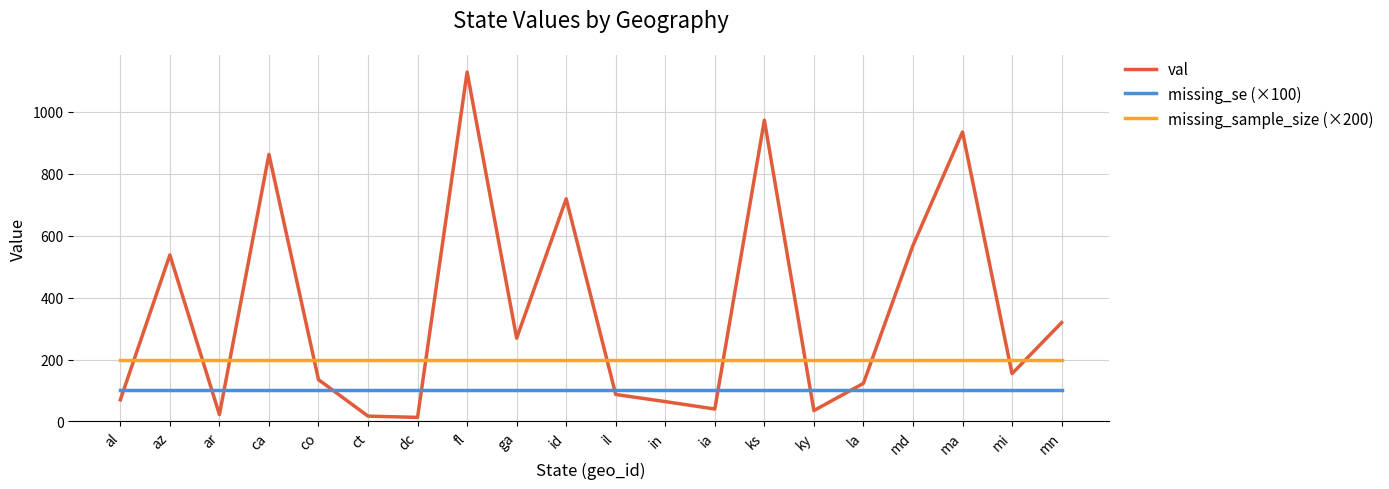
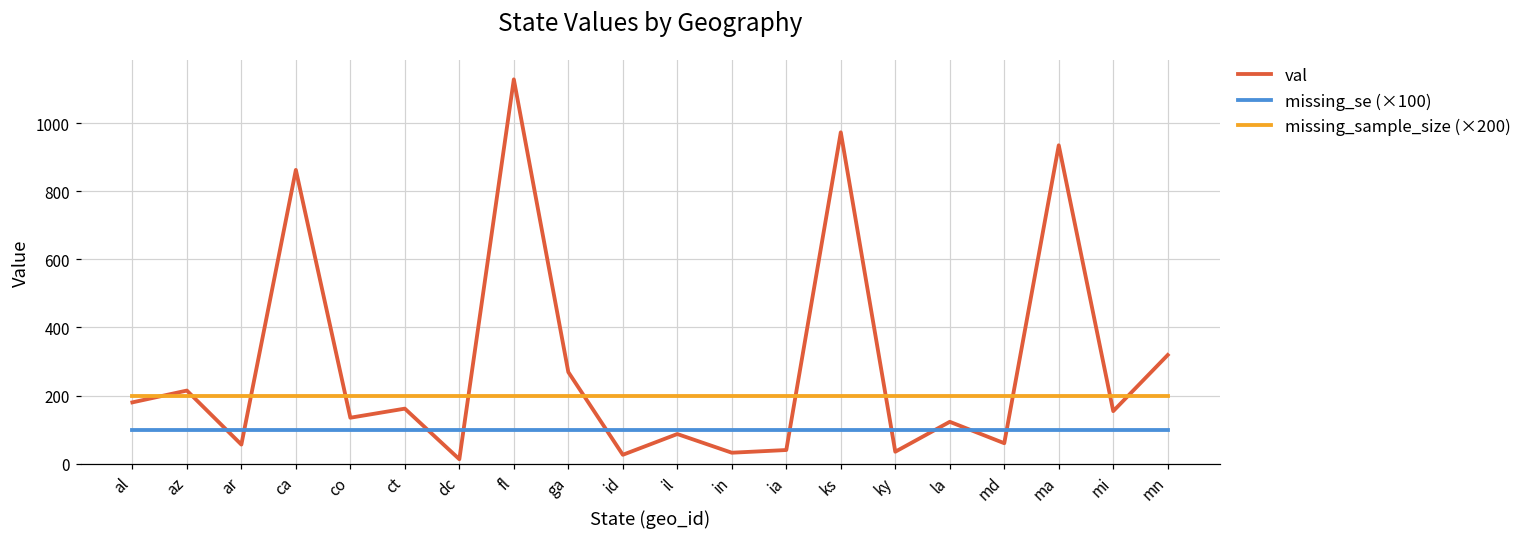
val, al: 70 -> 180
val, az: 540 -> 210
val, ar: 20 -> 60
val, ct: 20 -> 160
val, id: 720 -> 30
val, in: 60 -> 30
val, md: 570 -> 60
